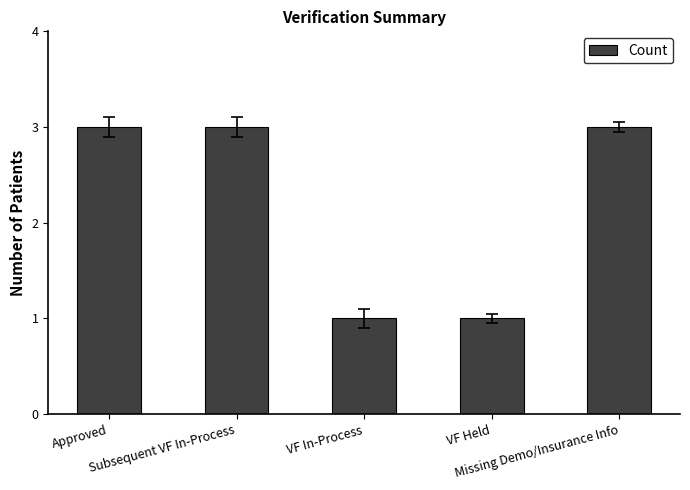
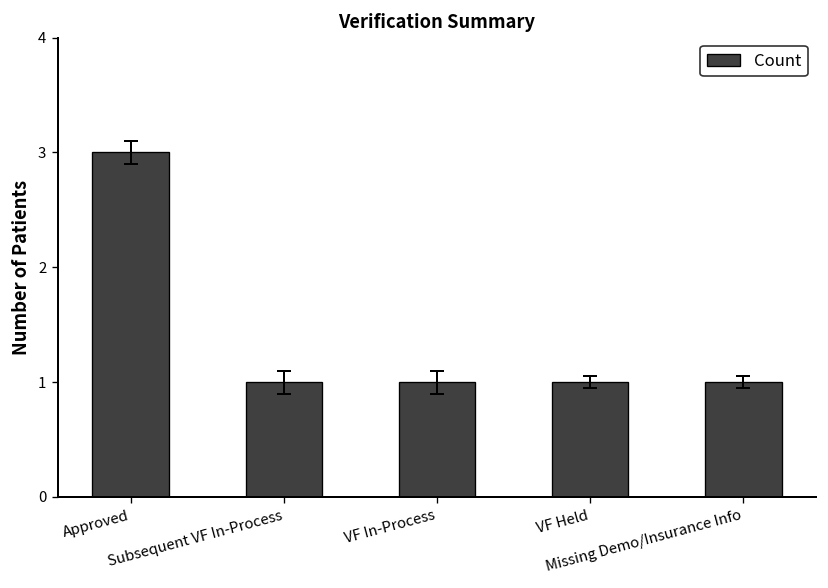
Count, Subsequent VF In-Process: 3 -> 1
Count, Missing Demo/Insurance Info: 3 -> 1
